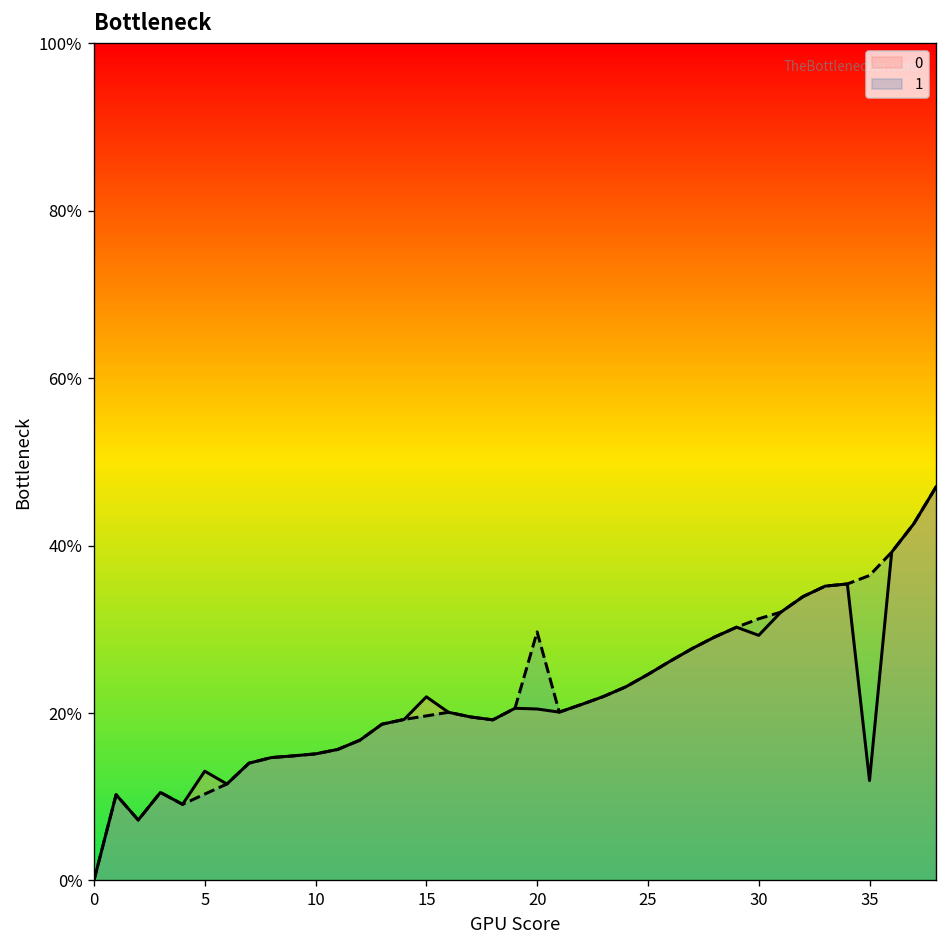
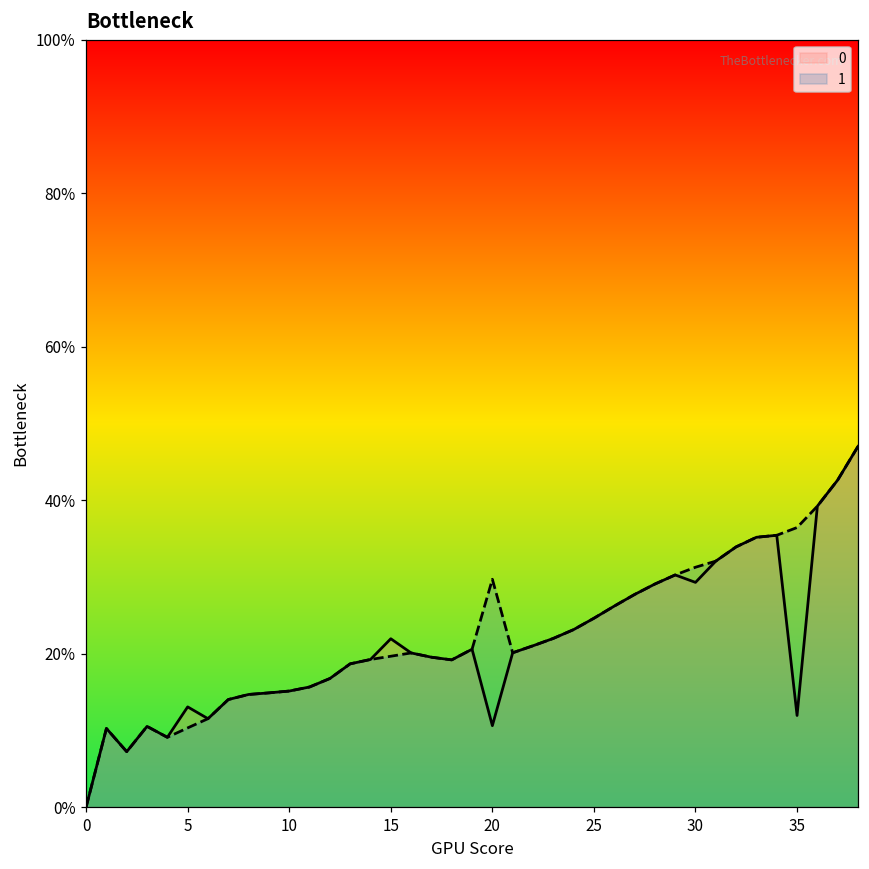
0, 20: 20% -> 11%
